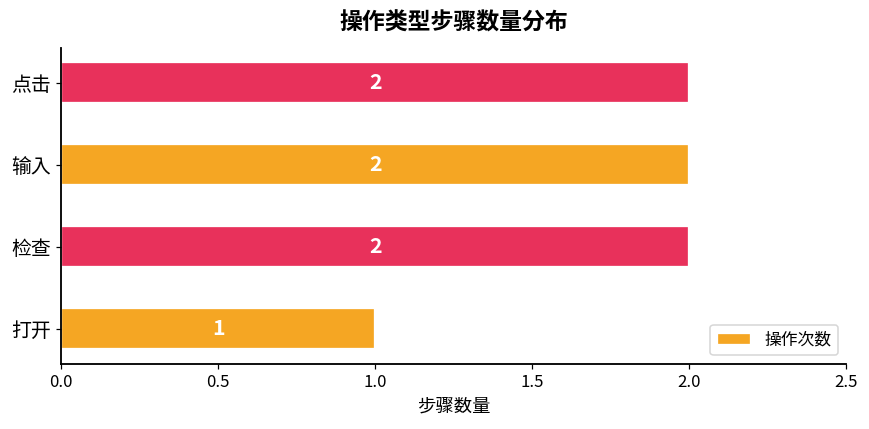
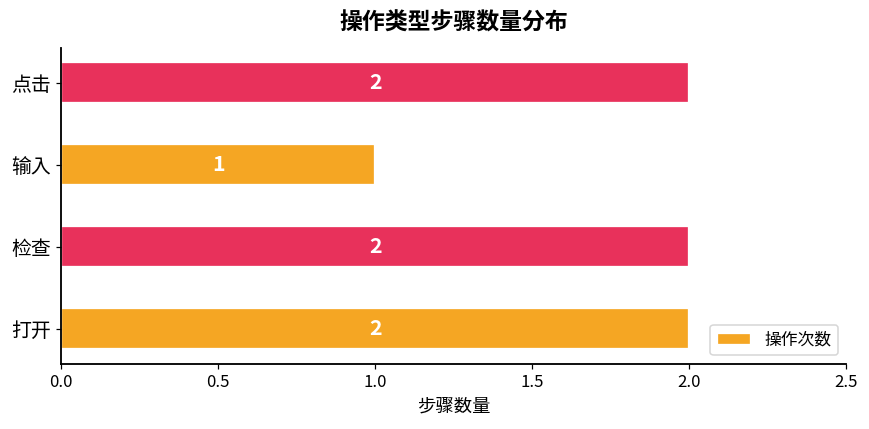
输入: 2 -> 1
打开: 1 -> 2
